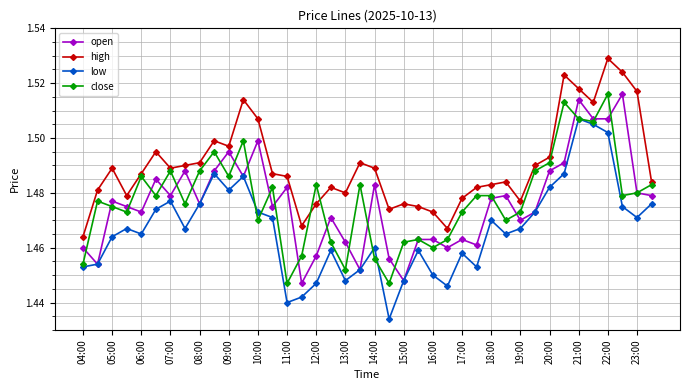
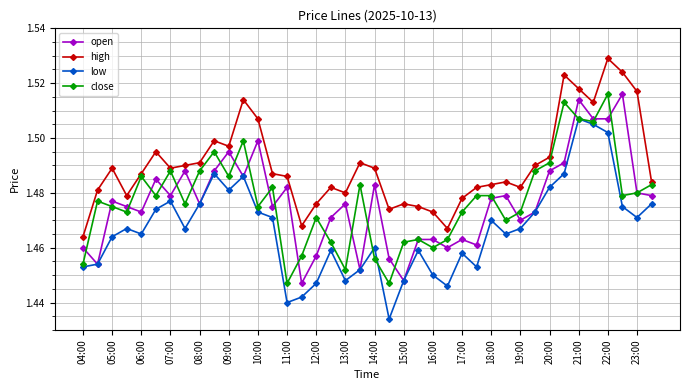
close, 10:00: 1.470 -> 1.475
close, 12:00: 1.483 -> 1.471
open, 13:00: 1.462 -> 1.476
high, 19:00: 1.477 -> 1.482
